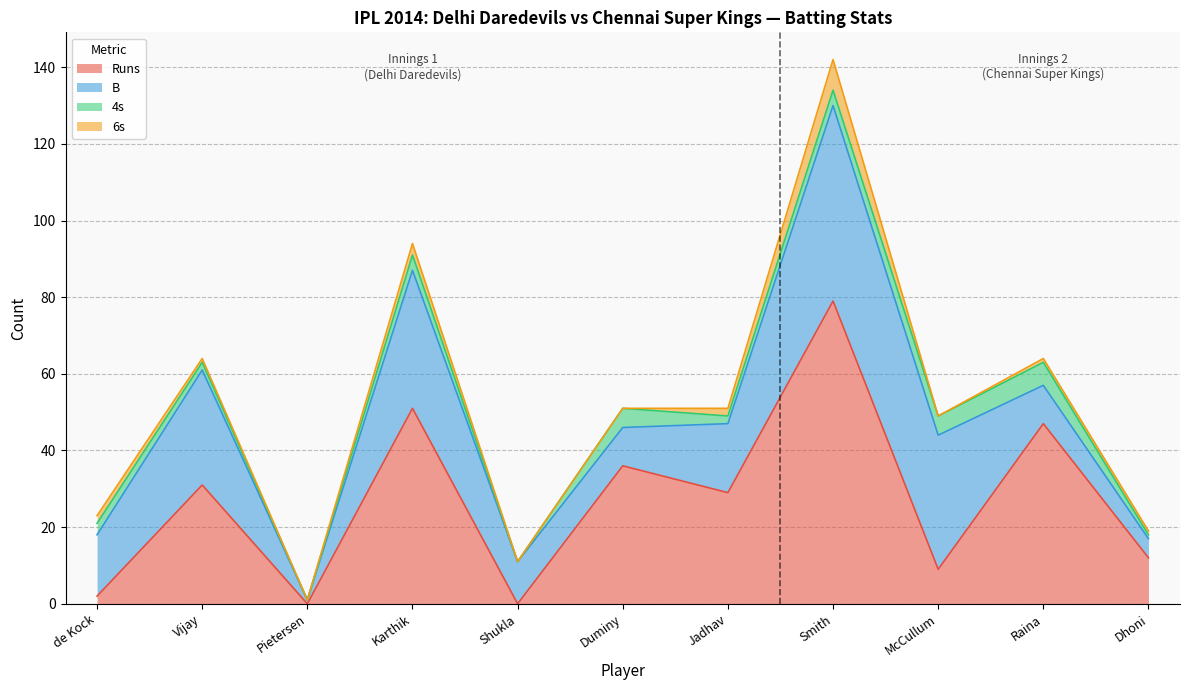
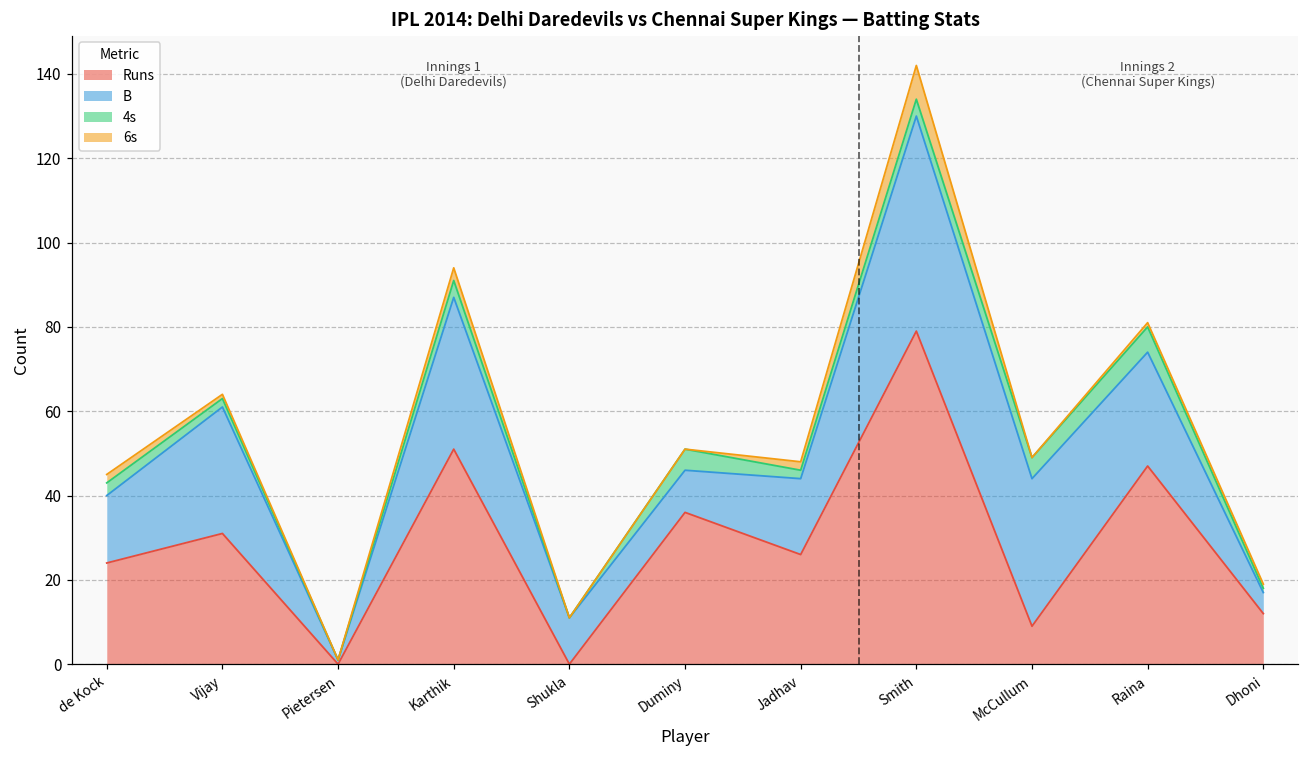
Runs, de Kock: 2 -> 24
Runs, Jadhav: 29 -> 26
B, Raina: 10 -> 27
